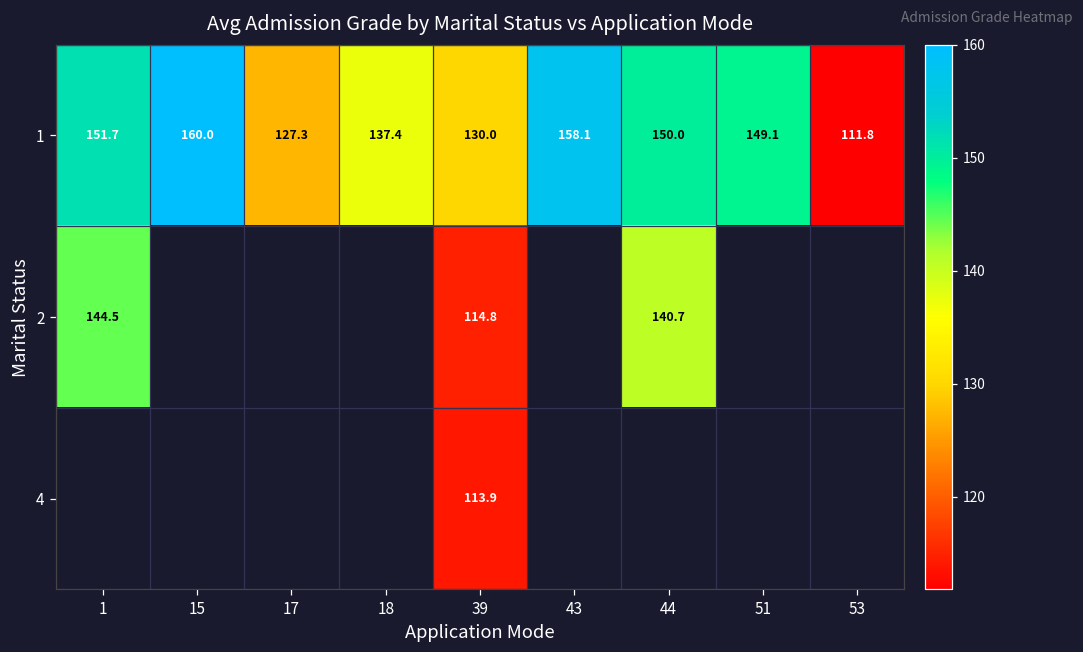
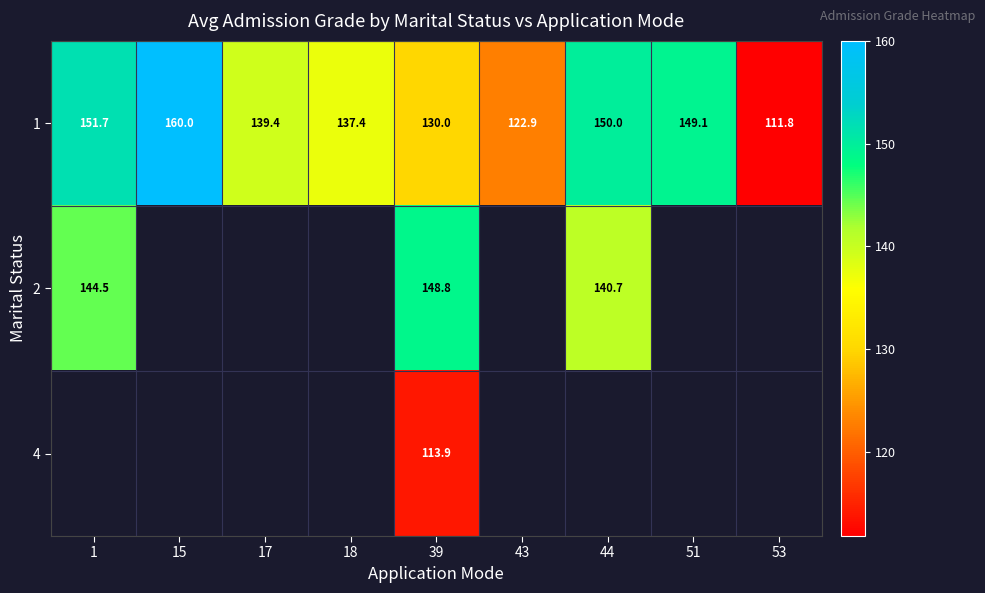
1, 17: 127.3 -> 139.4
1, 43: 158.1 -> 122.9
2, 39: 114.8 -> 148.8
